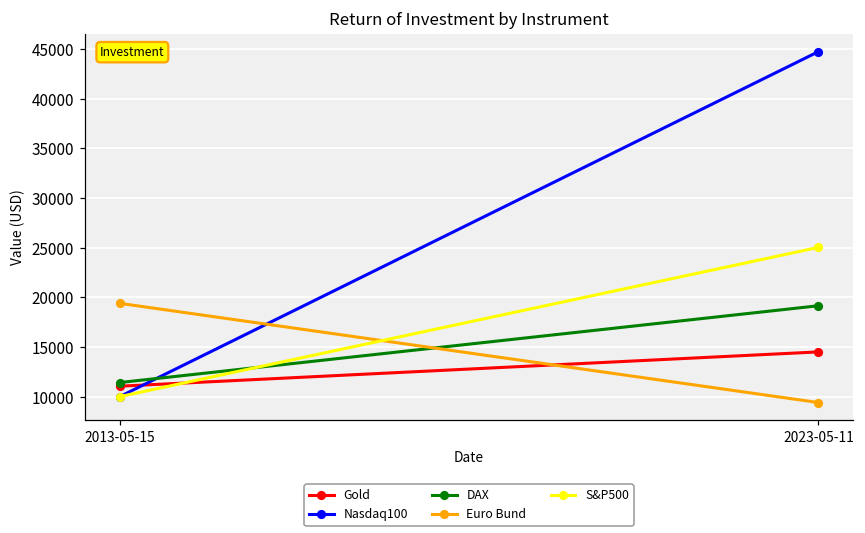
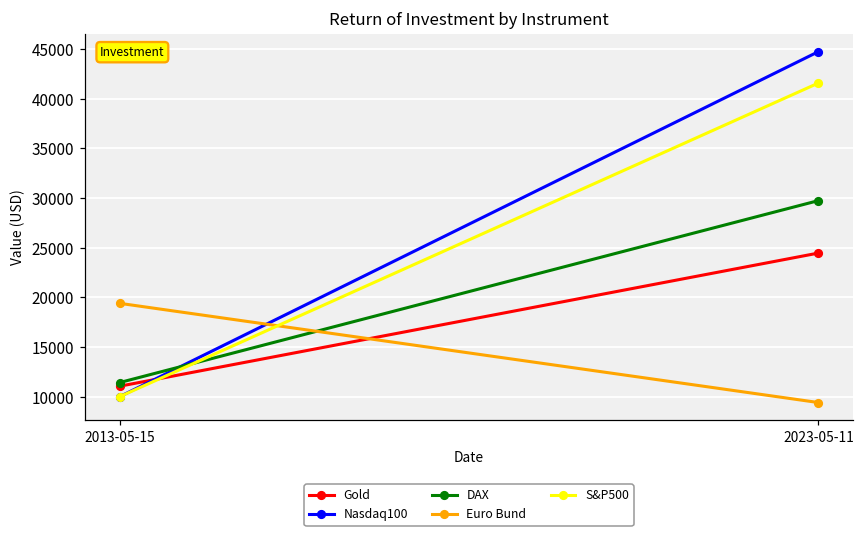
Gold, 2023-05-11: 15000 -> 24000
DAX, 2023-05-11: 19000 -> 30000
S&P500, 2023-05-11: 25000 -> 42000
